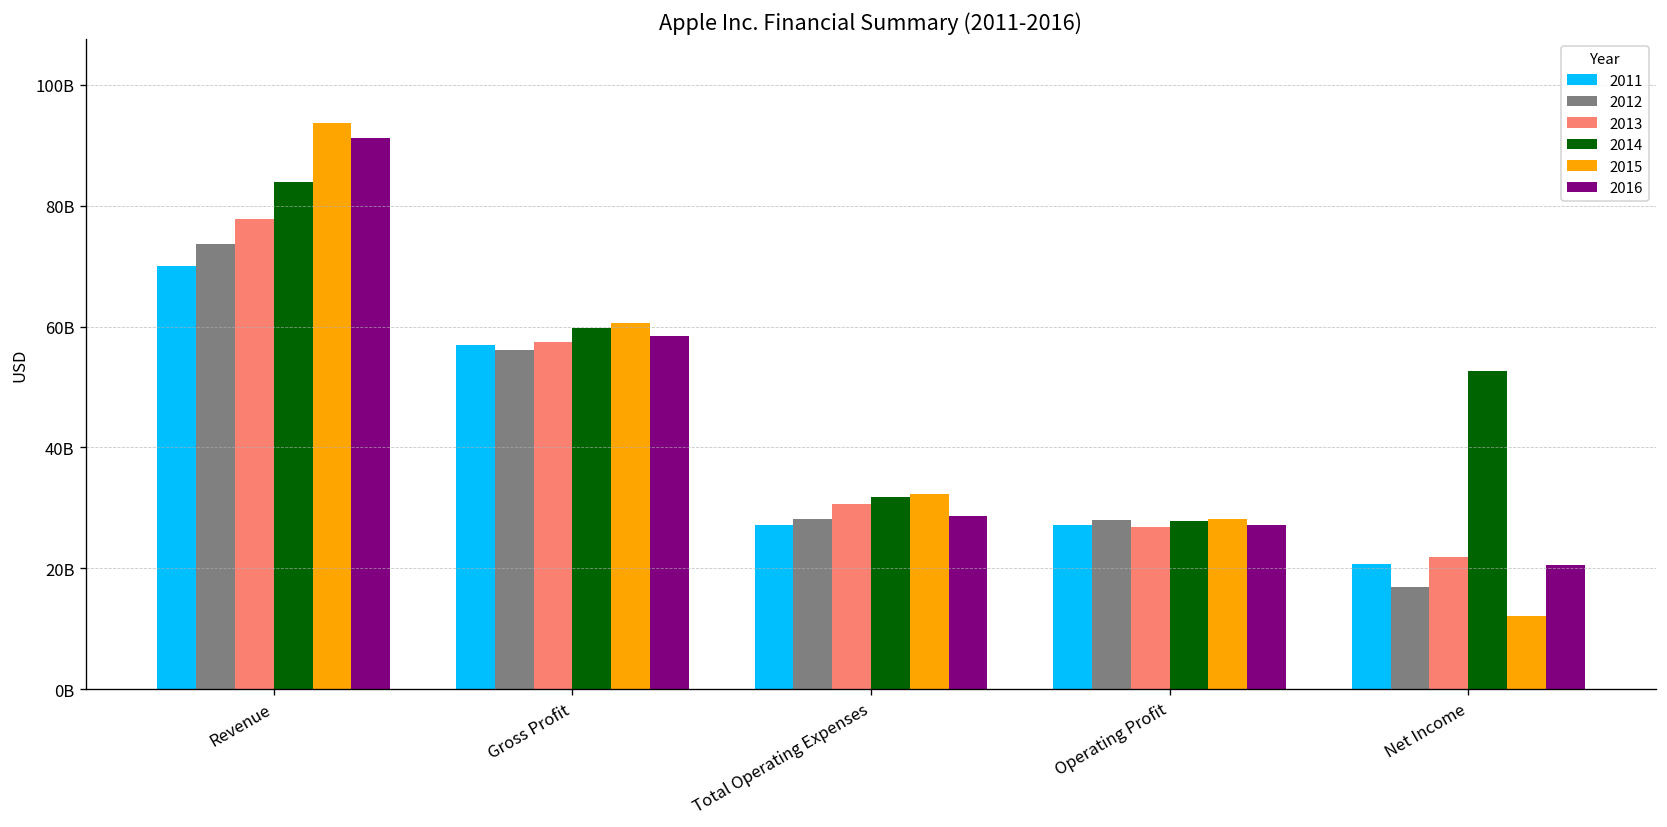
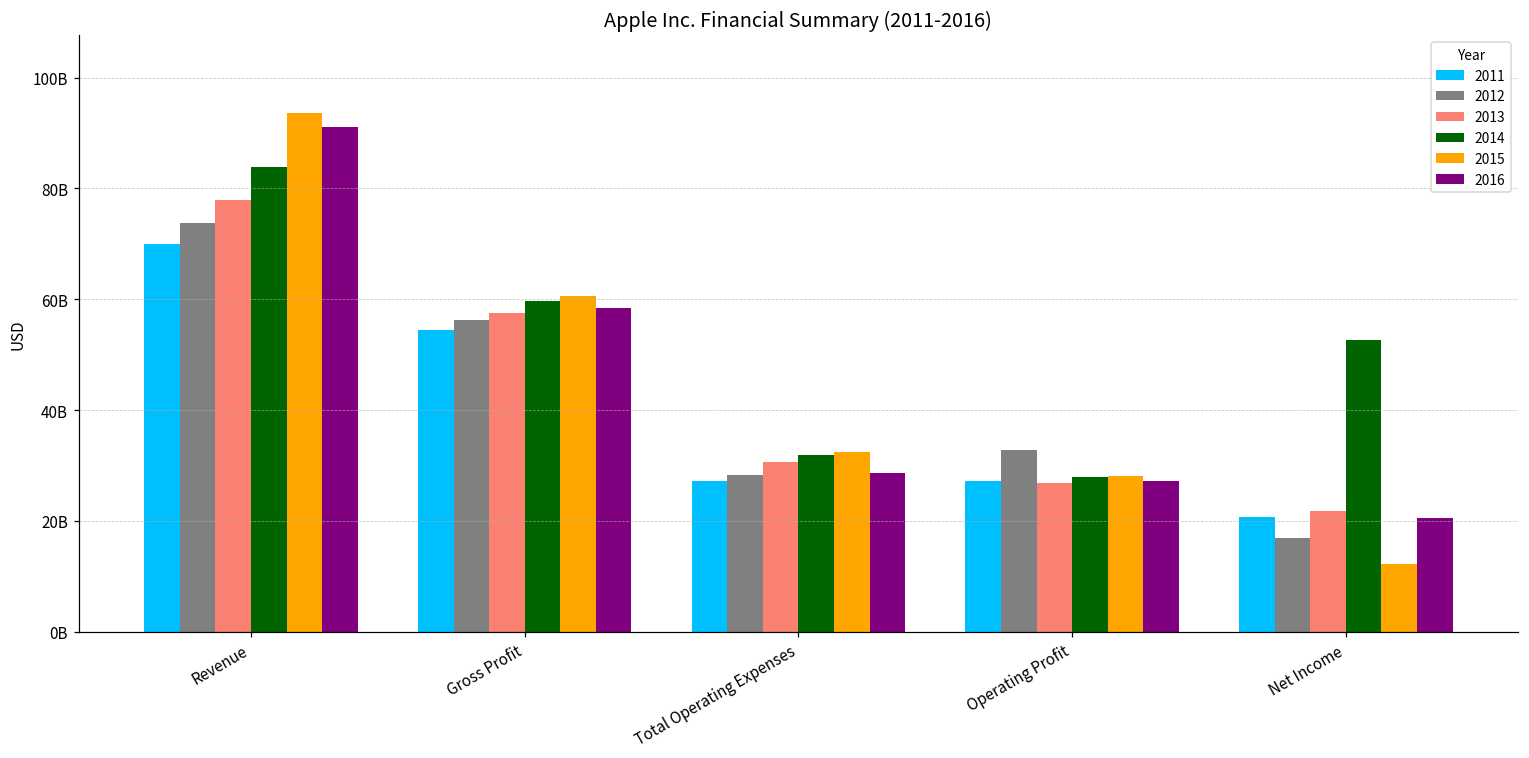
2011, Gross Profit: 57000000000 -> 54000000000
2012, Operating Profit: 28000000000 -> 33000000000
